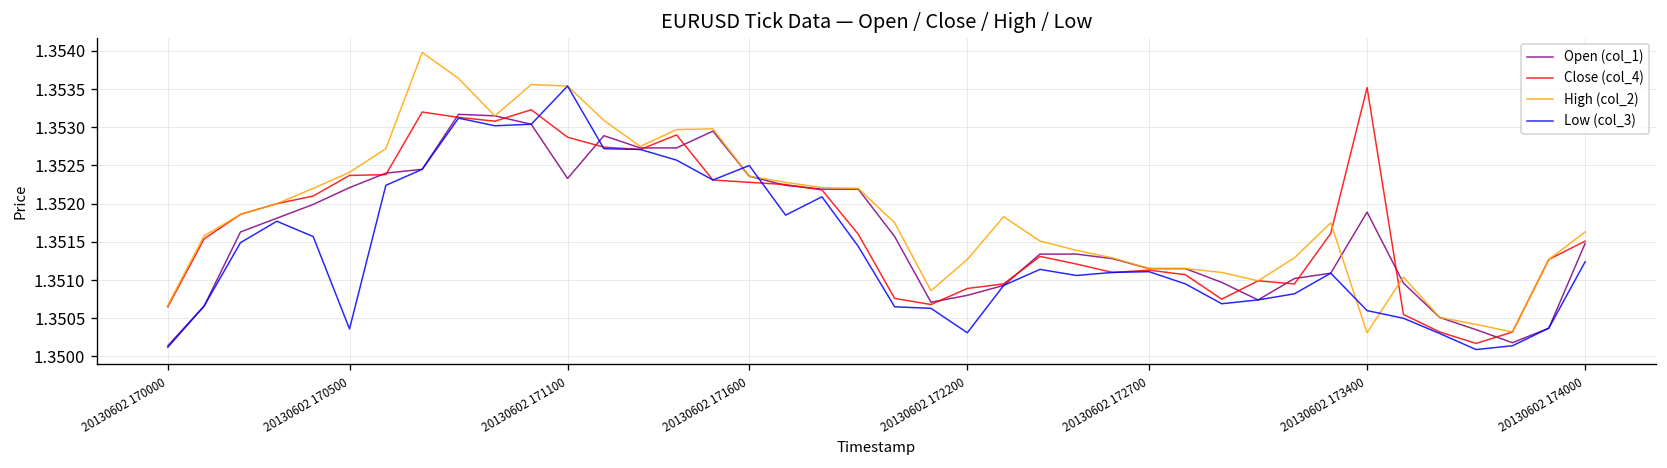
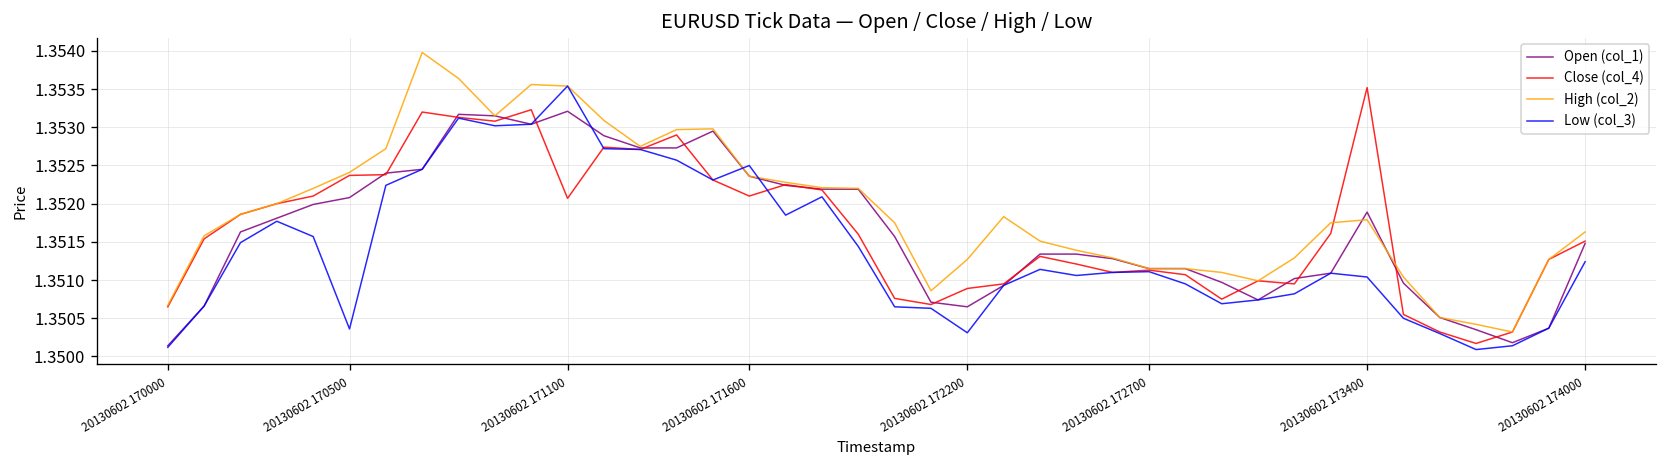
Open (col_1), 20130602 170500: 1.3522 -> 1.3521
Open (col_1), 20130602 171100: 1.3523 -> 1.3532
Close (col_4), 20130602 171100: 1.3529 -> 1.3521
Close (col_4), 20130602 171600: 1.3523 -> 1.3521
Open (col_1), 20130602 172200: 1.3508 -> 1.3507
High (col_2), 20130602 173400: 1.3503 -> 1.3518
Low (col_3), 20130602 173400: 1.3506 -> 1.3510
